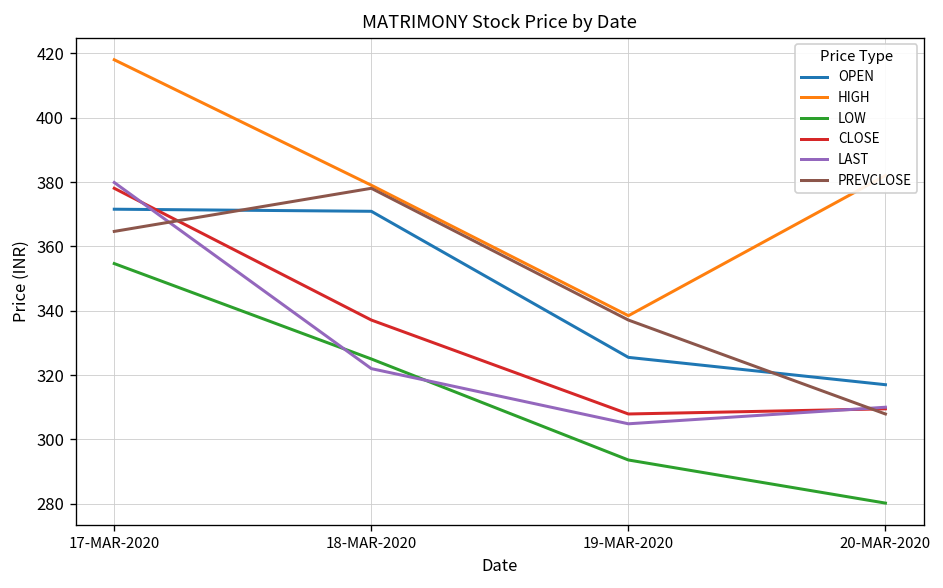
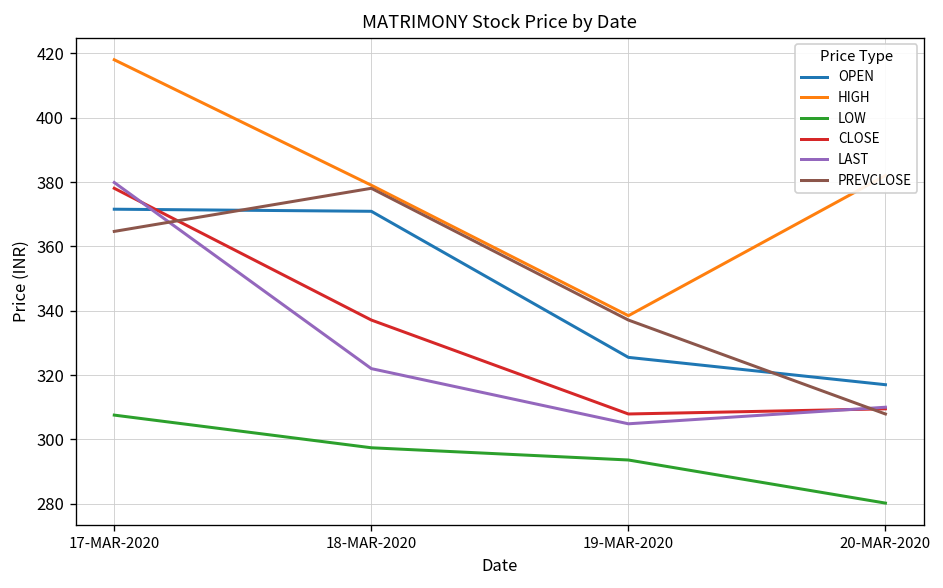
LOW, 17-MAR-2020: 355 -> 308
LOW, 18-MAR-2020: 325 -> 297
